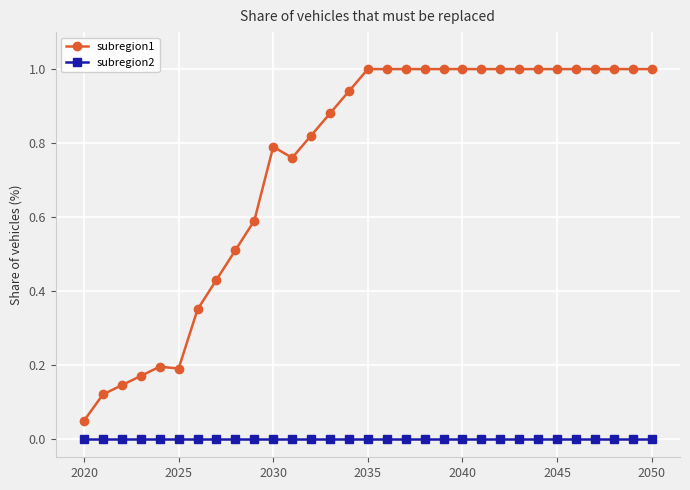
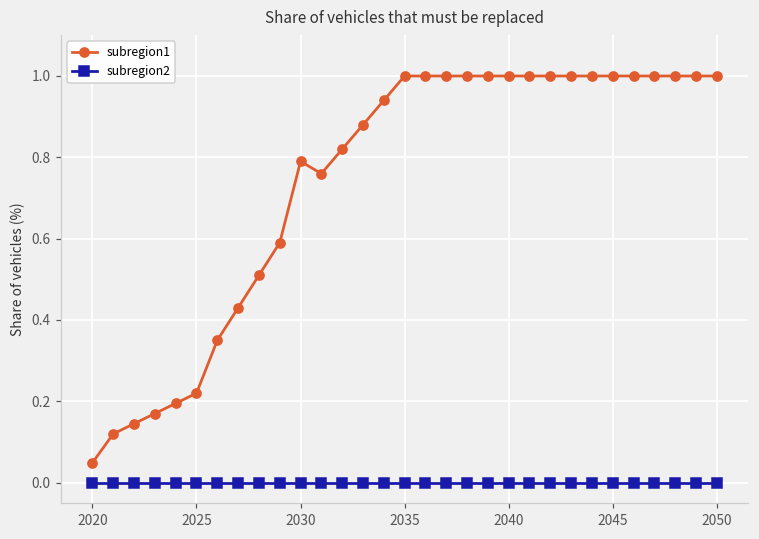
subregion1, 2025: 0.19 -> 0.22
